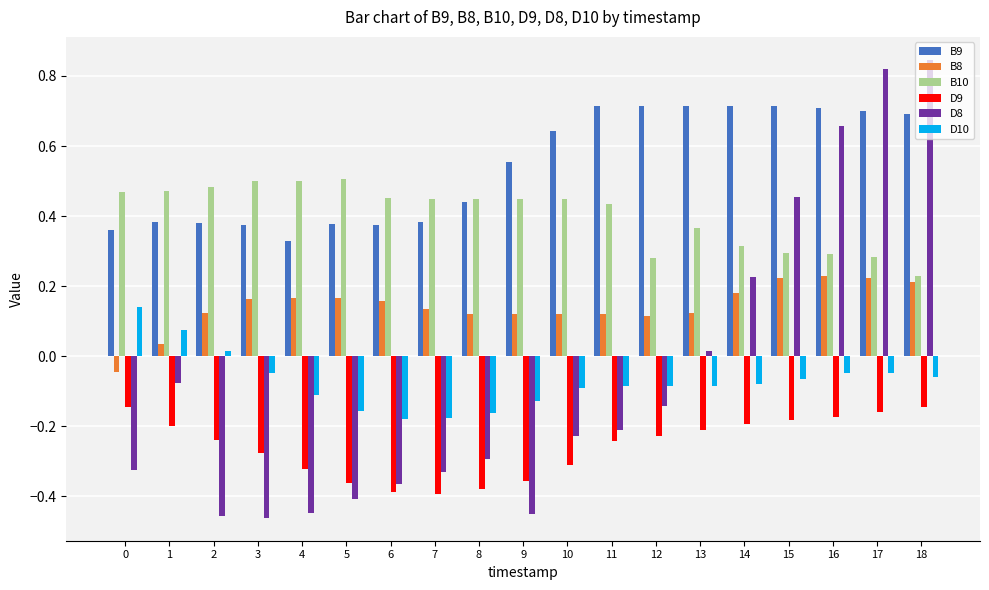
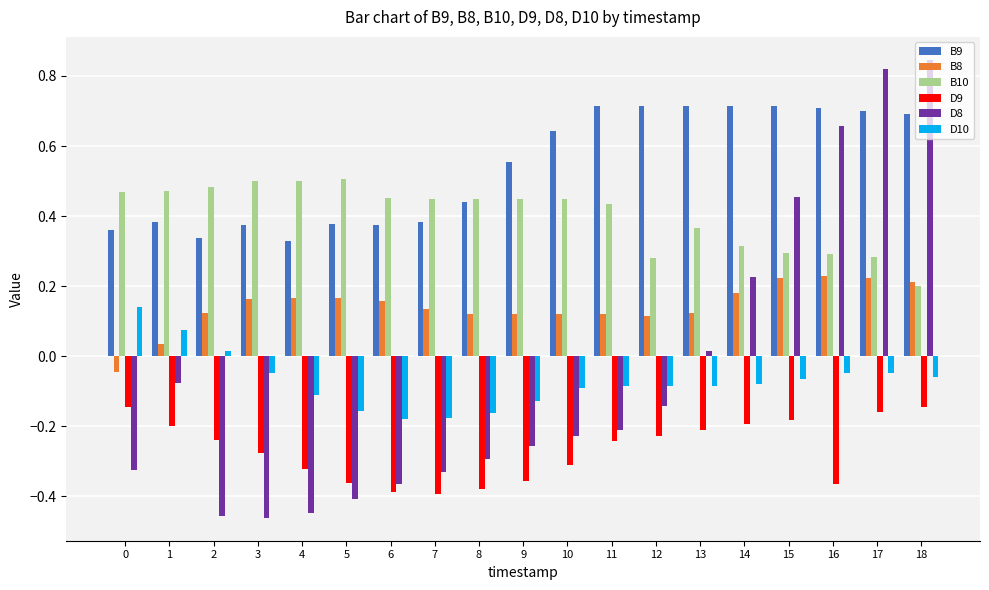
B9, 2: 0.38 -> 0.34
D8, 9: -0.45 -> -0.26
D9, 16: -0.17 -> -0.36
B10, 18: 0.23 -> 0.20
